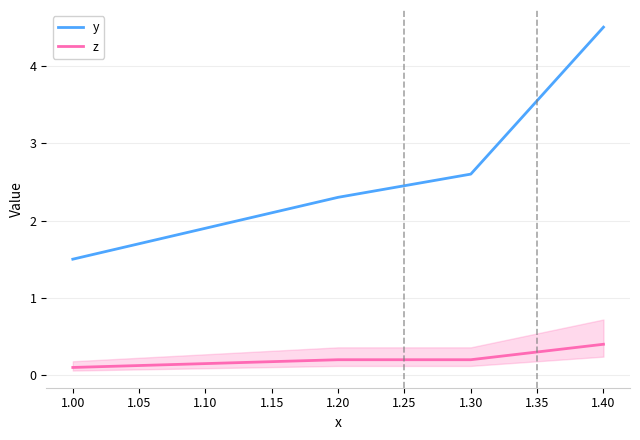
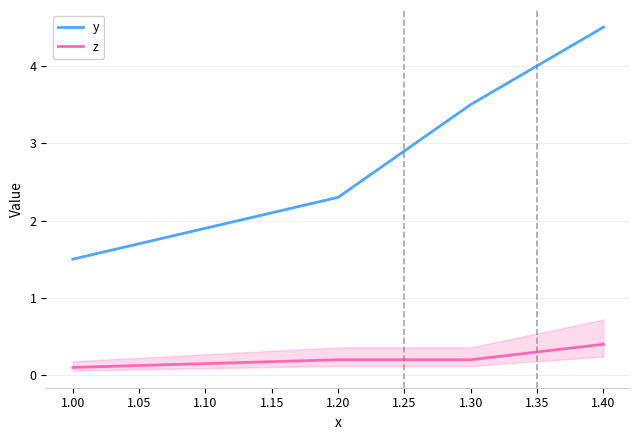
y, 1.30: 2.6 -> 3.5
